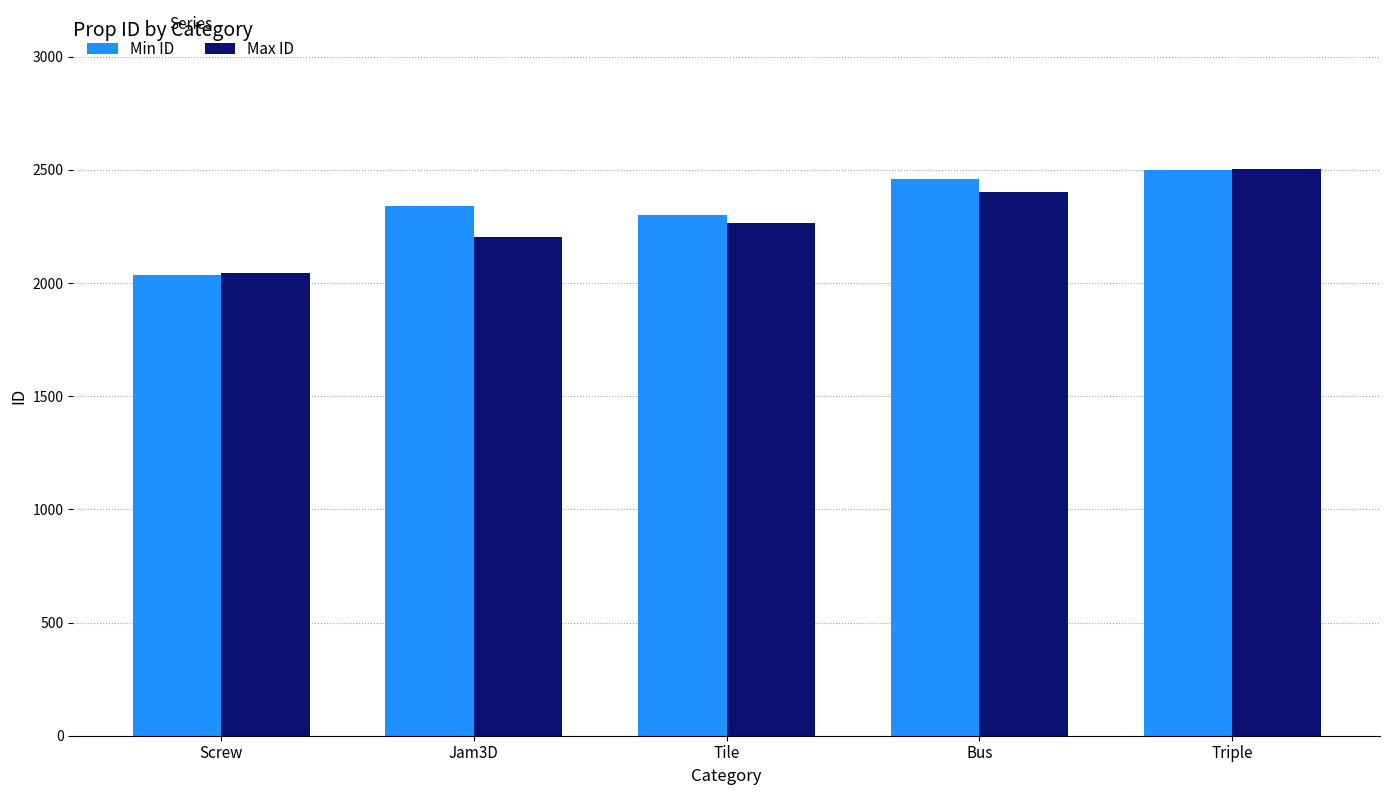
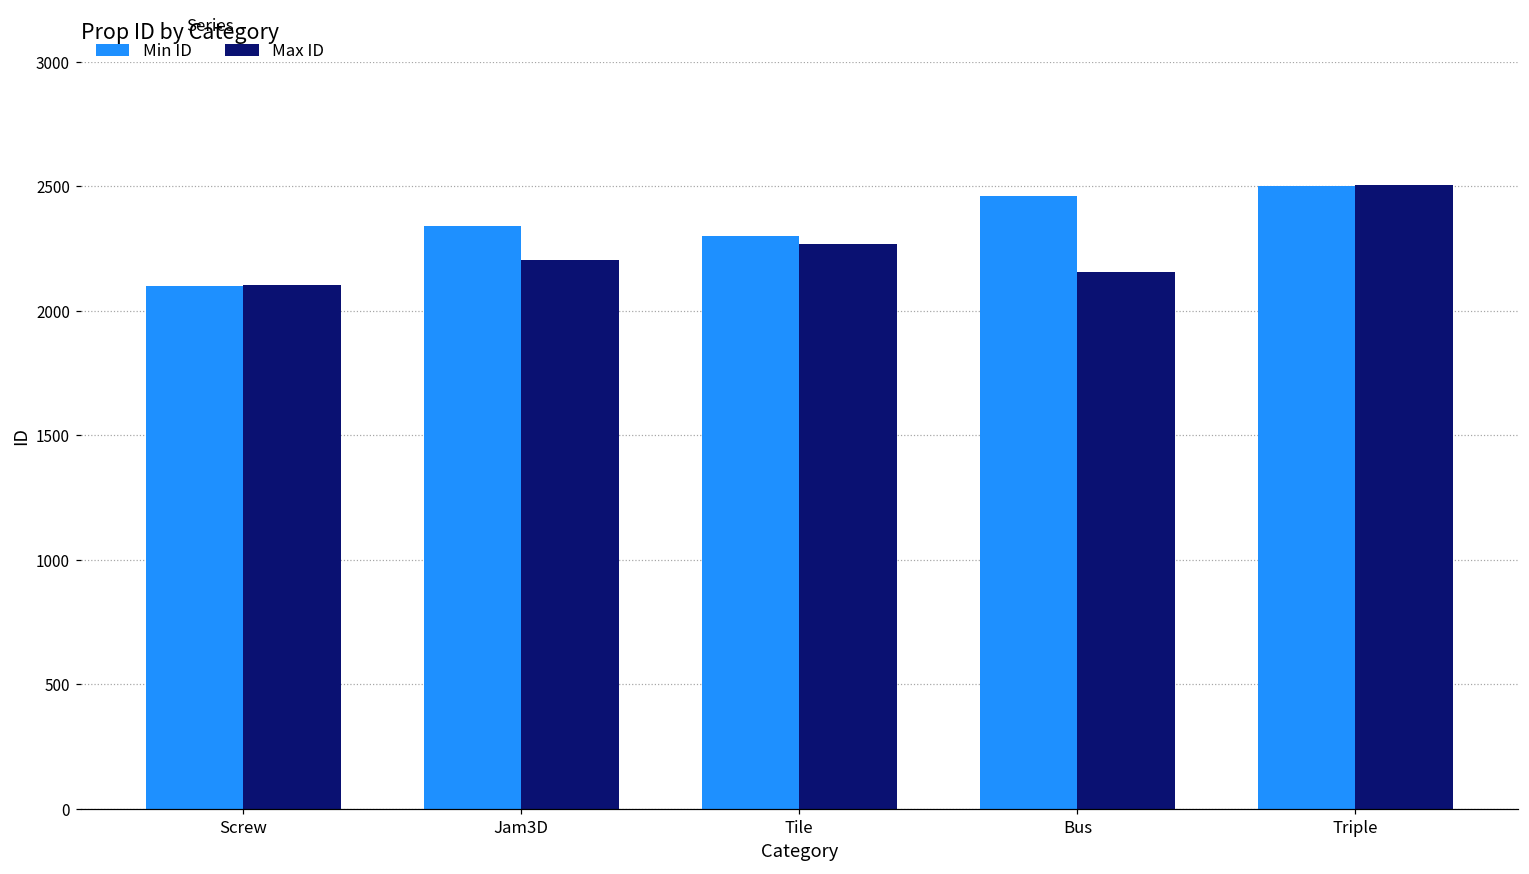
Min ID, Screw: 2040 -> 2100
Max ID, Screw: 2040 -> 2100
Max ID, Bus: 2400 -> 2160
